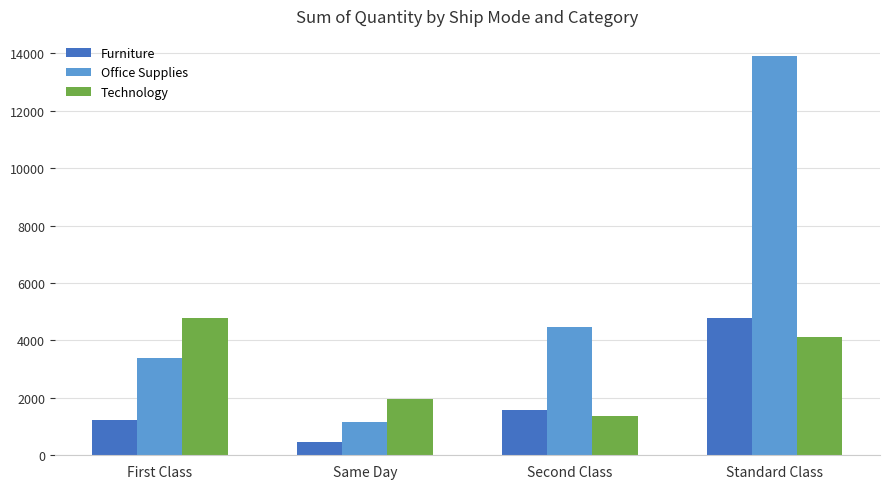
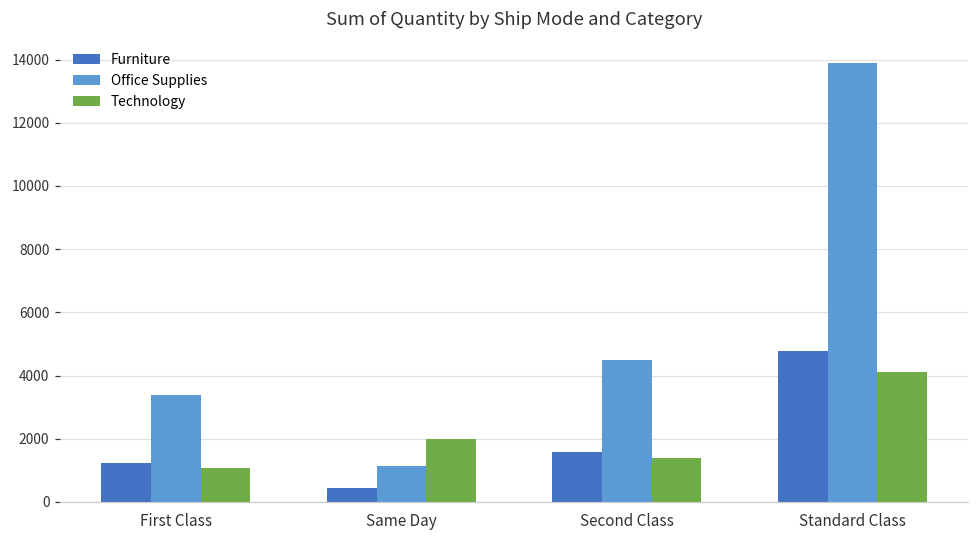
Technology, First Class: 4800 -> 1100
